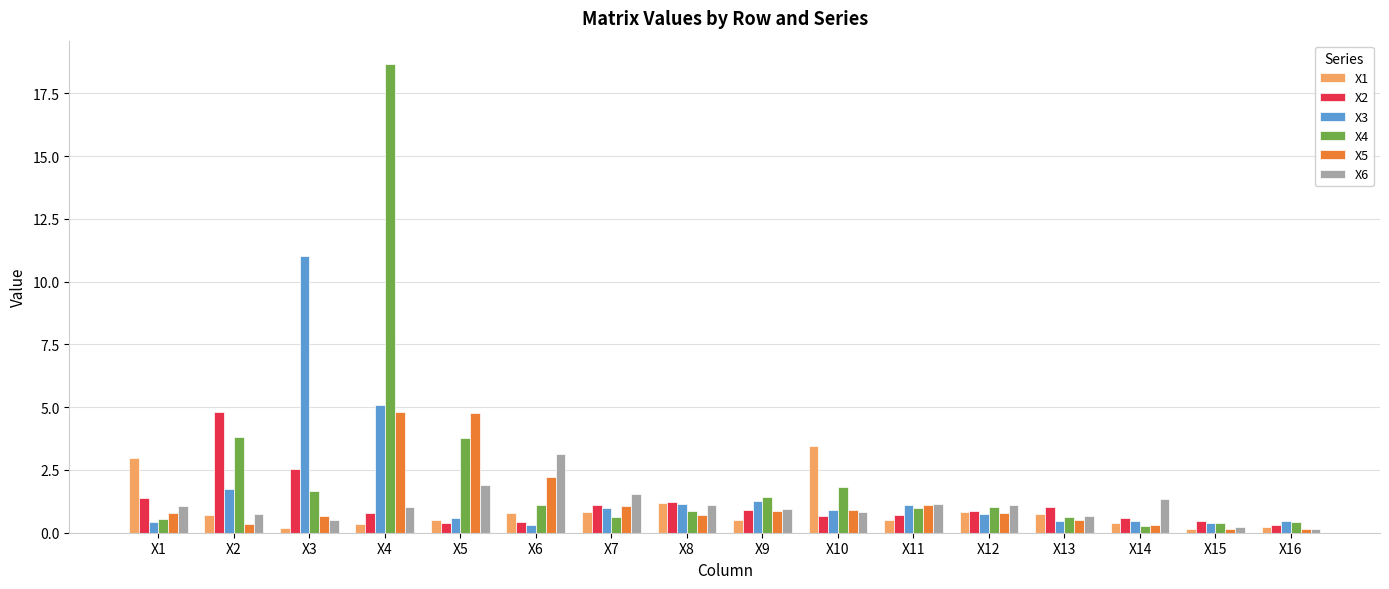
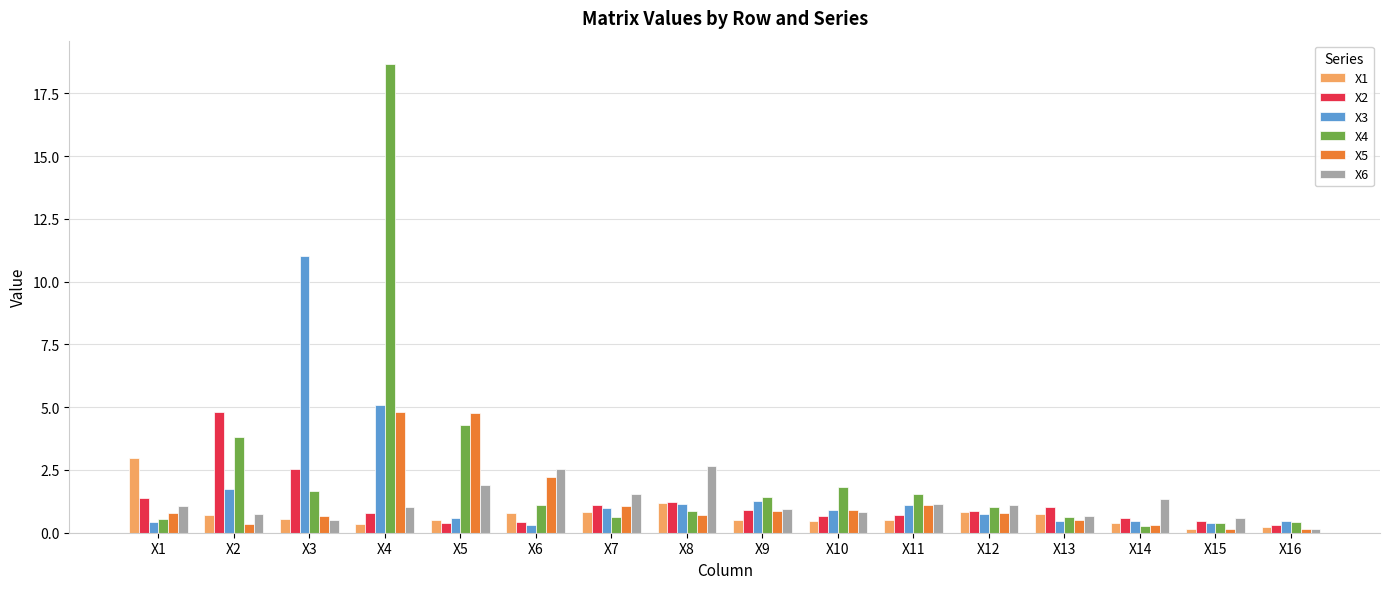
X1, X3: 0.2 -> 0.5
X4, X5: 3.8 -> 4.3
X6, X6: 3.1 -> 2.6
X6, X8: 1.1 -> 2.7
X1, X10: 3.5 -> 0.5
X4, X11: 1.0 -> 1.5
X6, X15: 0.2 -> 0.6
